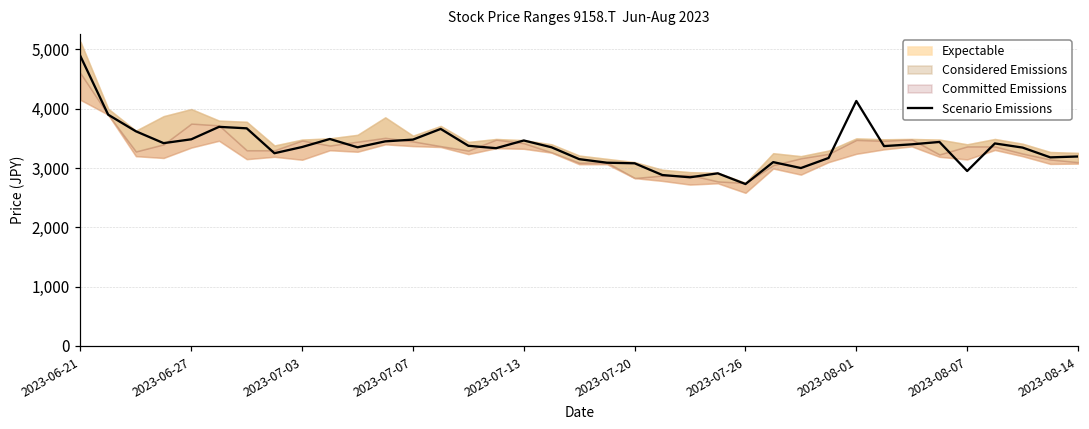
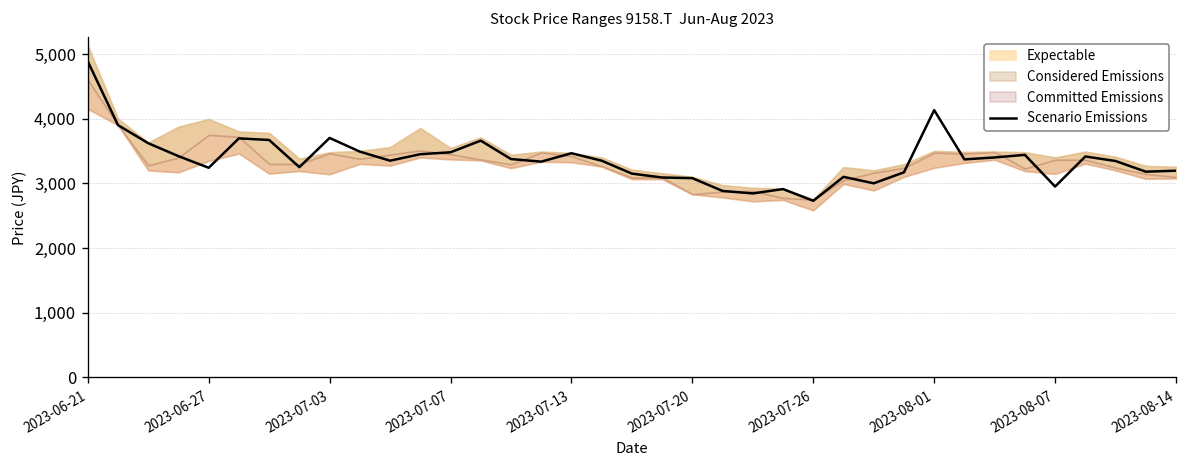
Scenario Emissions, 2023-06-27: 3,500 -> 3,200
Scenario Emissions, 2023-07-03: 3,400 -> 3,700
